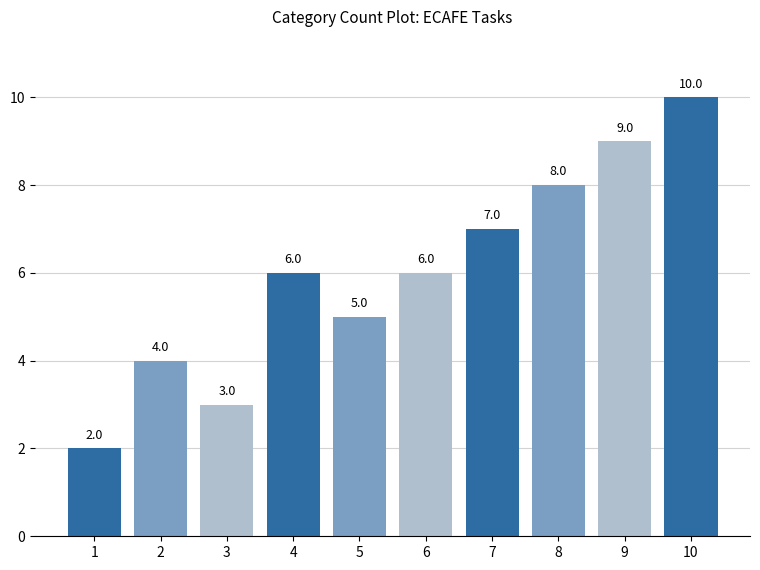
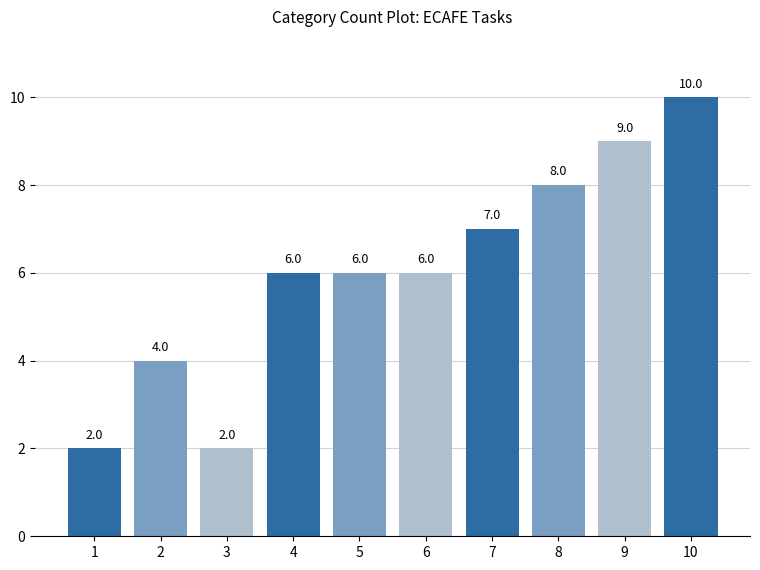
3: 3.0 -> 2.0
5: 5.0 -> 6.0
